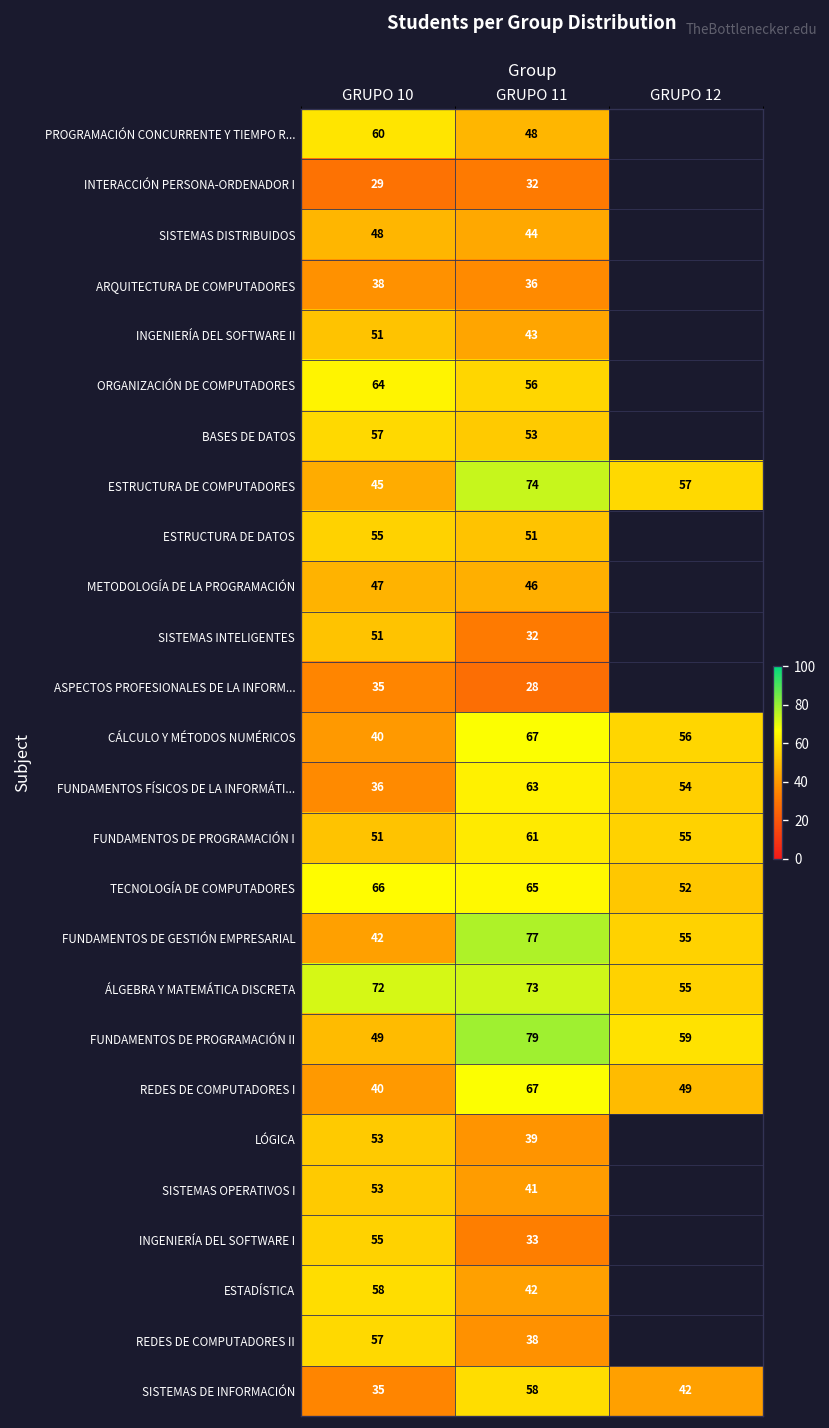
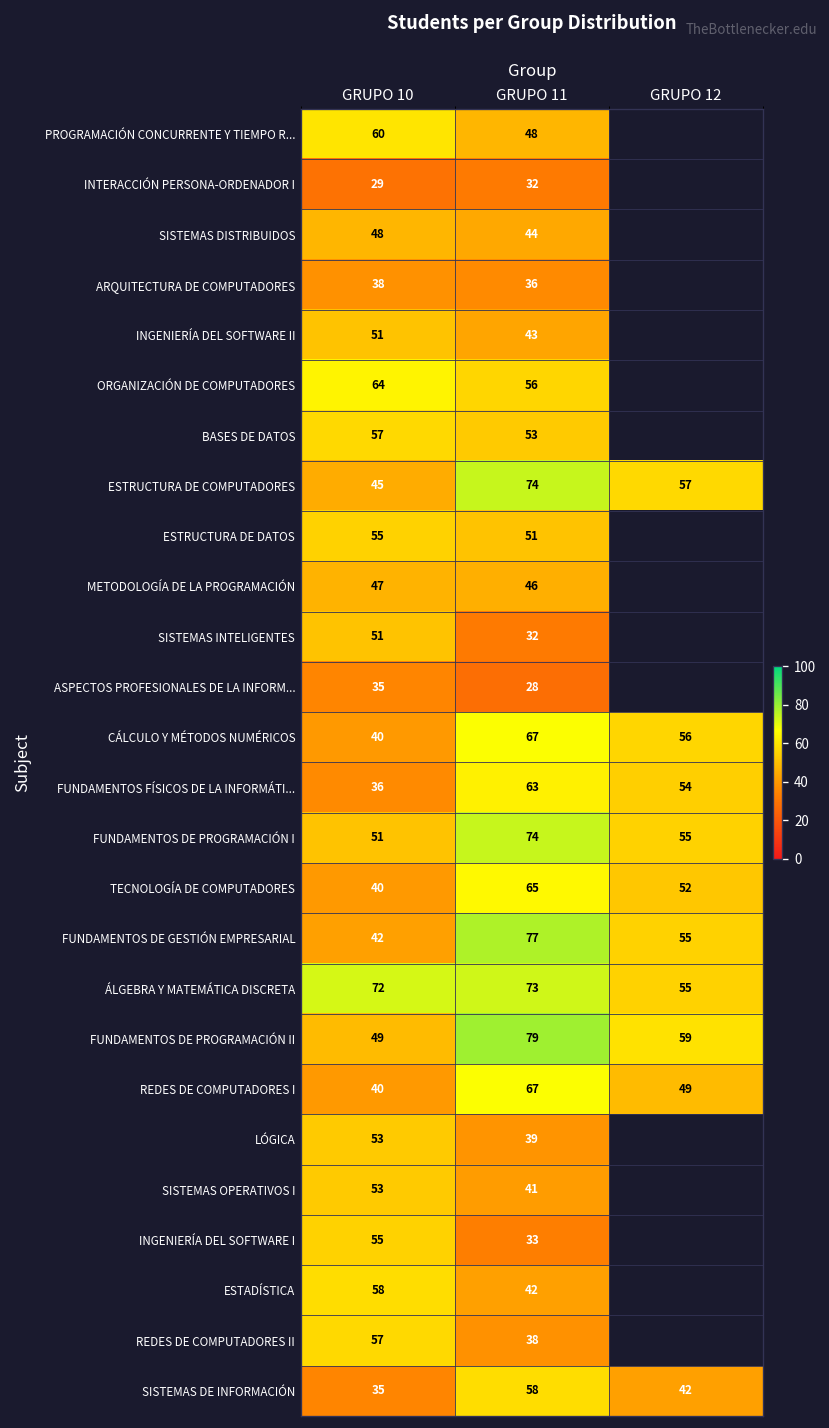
FUNDAMENTOS DE PROGRAMACIÓN I, GRUPO 11: 61 -> 74
TECNOLOGÍA DE COMPUTADORES, GRUPO 10: 66 -> 40
